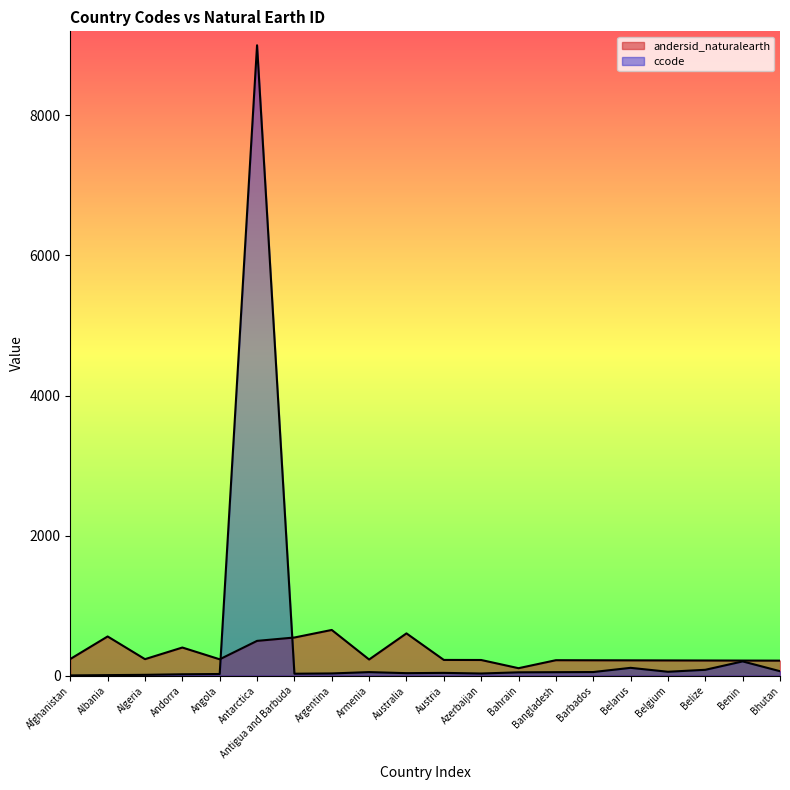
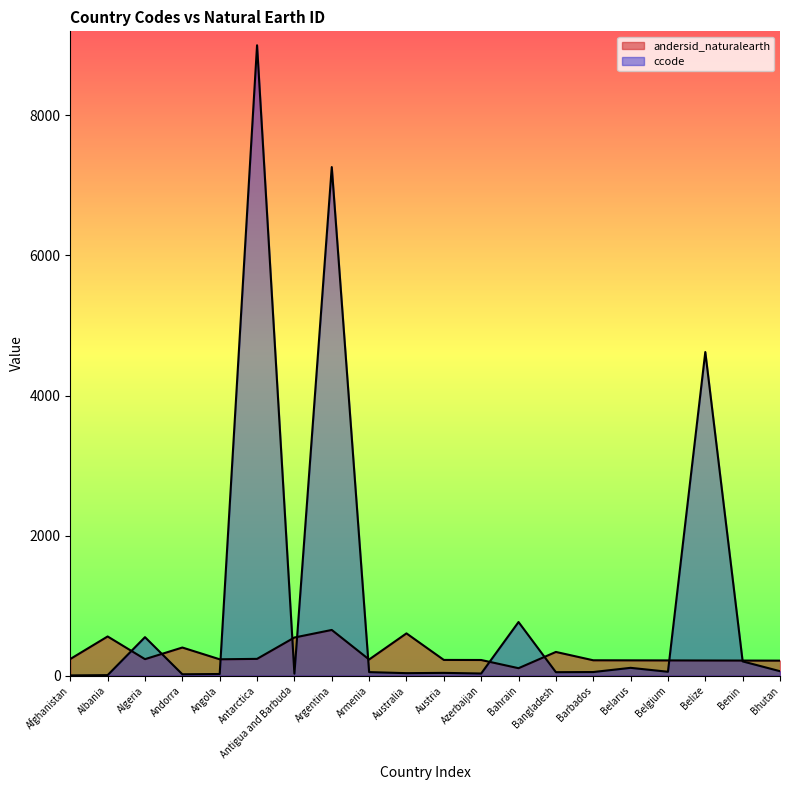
ccode, Algeria: 0 -> 600
andersid_naturalearth, Antarctica: 500 -> 200
ccode, Argentina: 0 -> 7300
ccode, Bahrain: 0 -> 800
andersid_naturalearth, Bangladesh: 200 -> 300
ccode, Belize: 100 -> 4600
